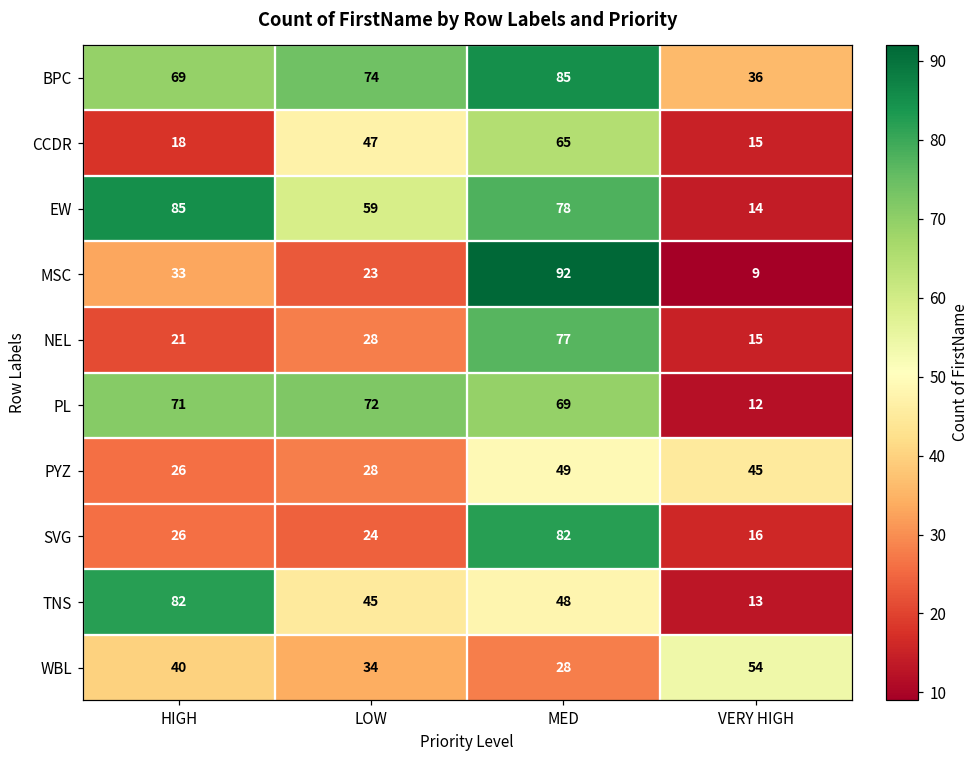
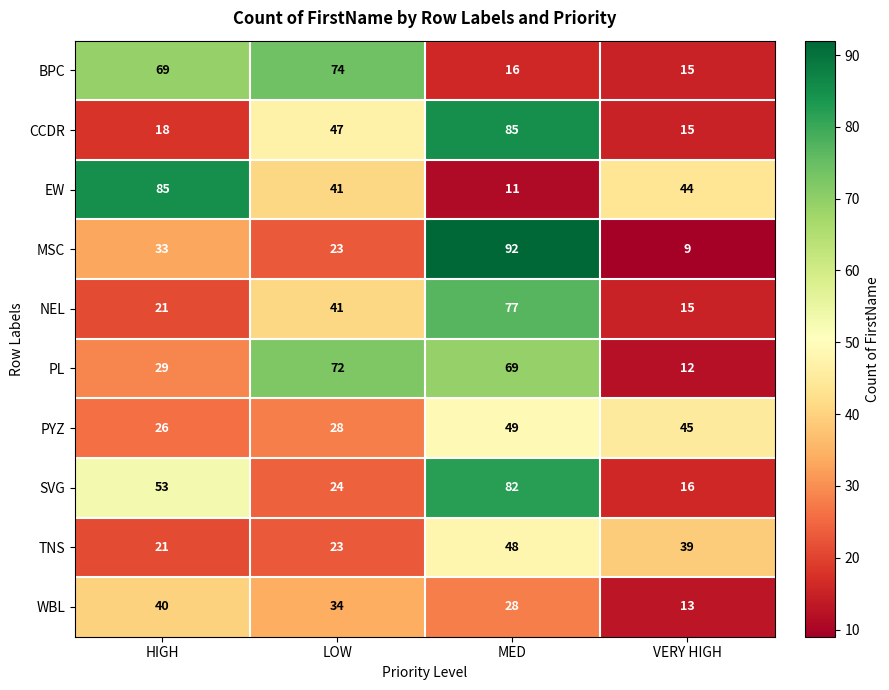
BPC, MED: 85 -> 16
BPC, VERY HIGH: 36 -> 15
CCDR, MED: 65 -> 85
EW, LOW: 59 -> 41
EW, MED: 78 -> 11
EW, VERY HIGH: 14 -> 44
NEL, LOW: 28 -> 41
PL, HIGH: 71 -> 29
SVG, HIGH: 26 -> 53
TNS, HIGH: 82 -> 21
TNS, LOW: 45 -> 23
TNS, VERY HIGH: 13 -> 39
WBL, VERY HIGH: 54 -> 13
